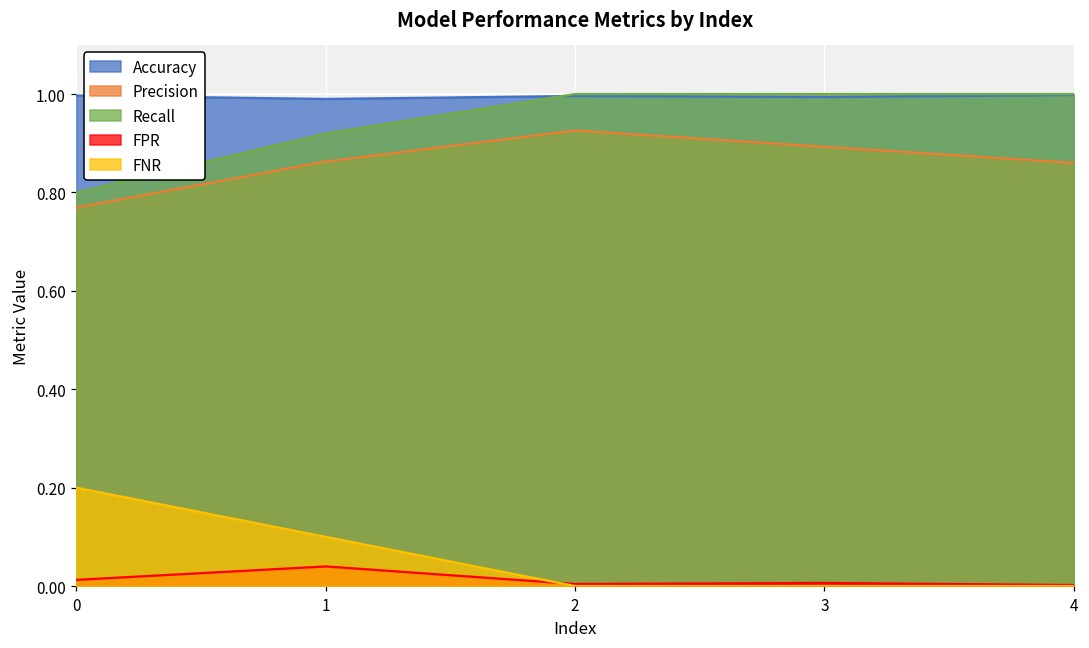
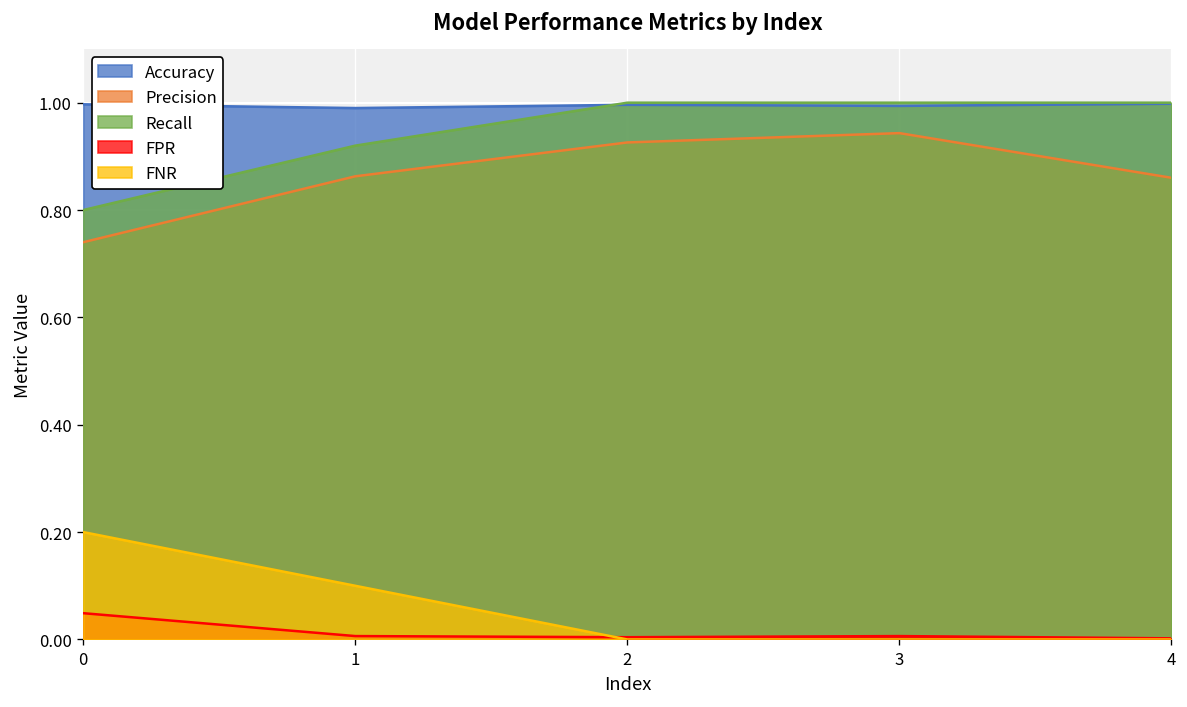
Precision, 0: 0.77 -> 0.74
FPR, 0: 0.01 -> 0.05
FPR, 1: 0.04 -> 0.01
Precision, 3: 0.89 -> 0.94
